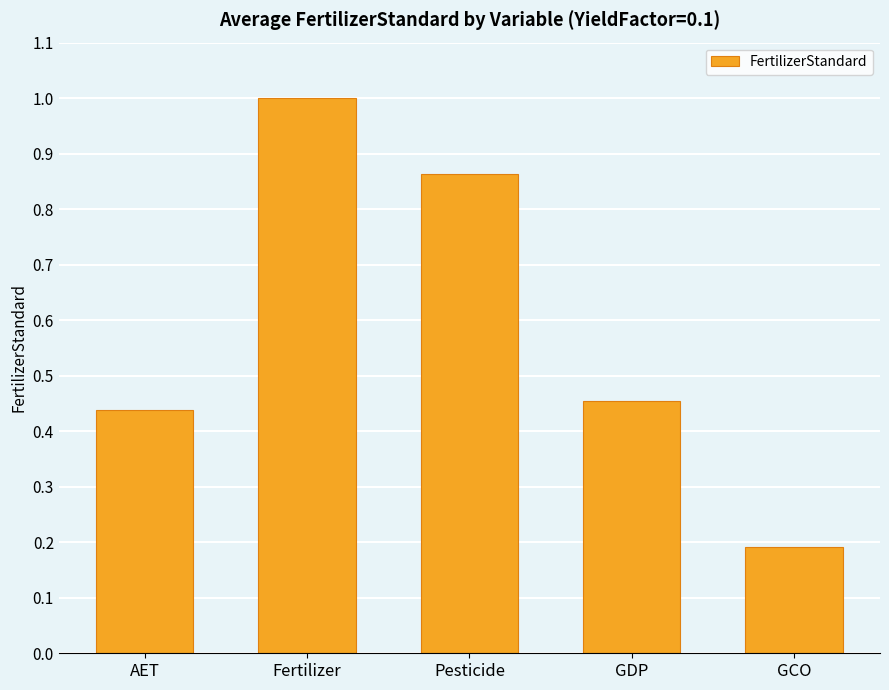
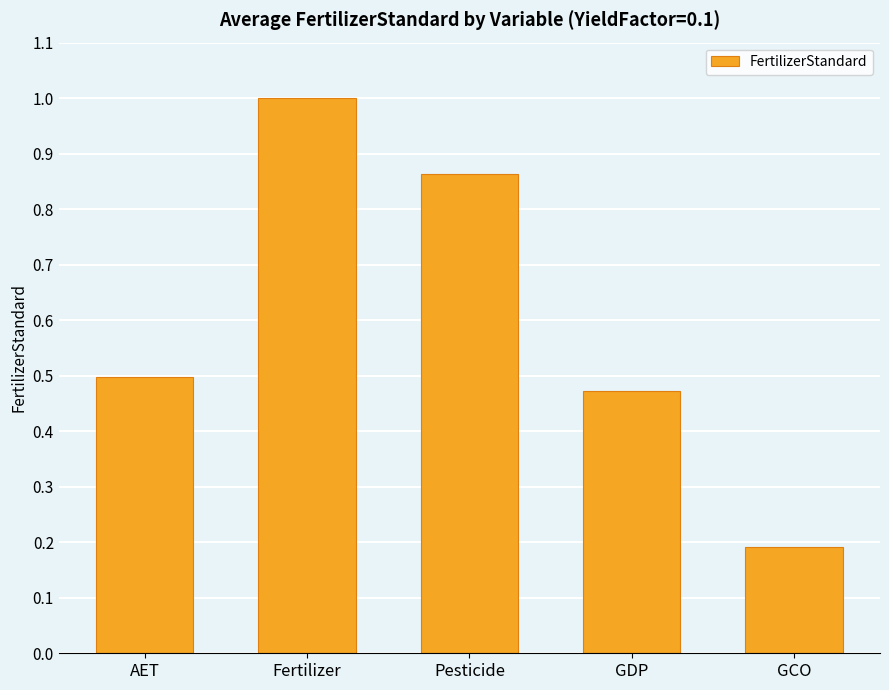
AET: 0.44 -> 0.50
GDP: 0.45 -> 0.47
